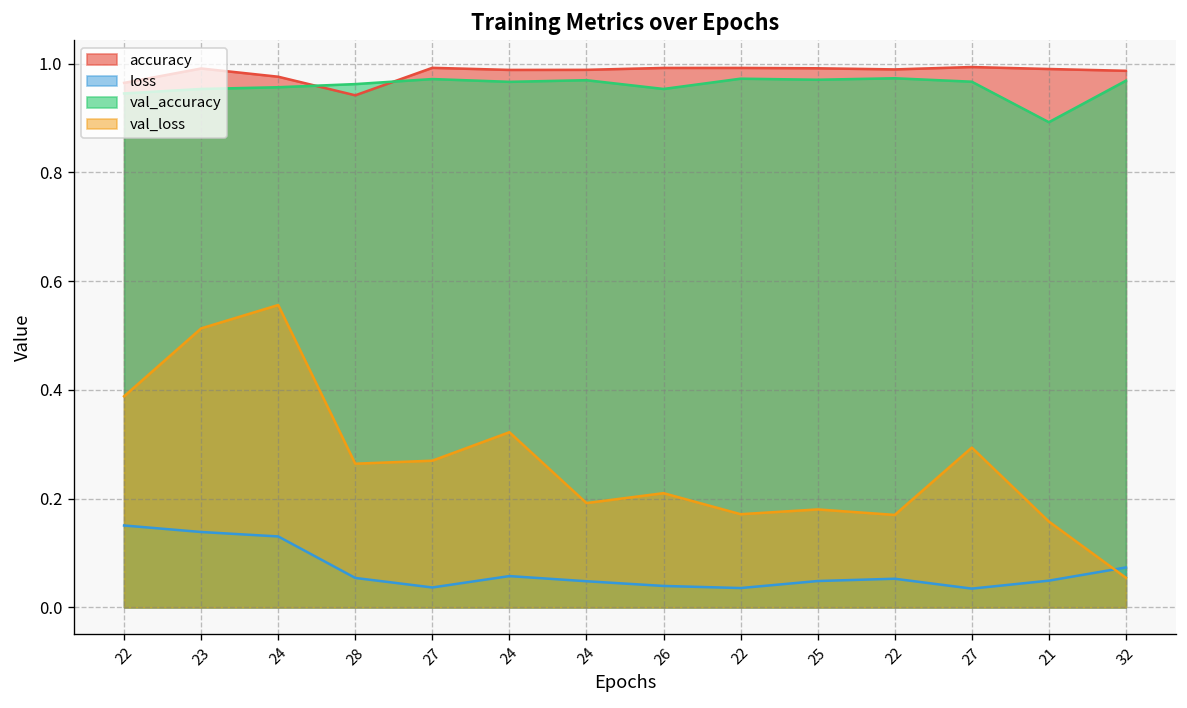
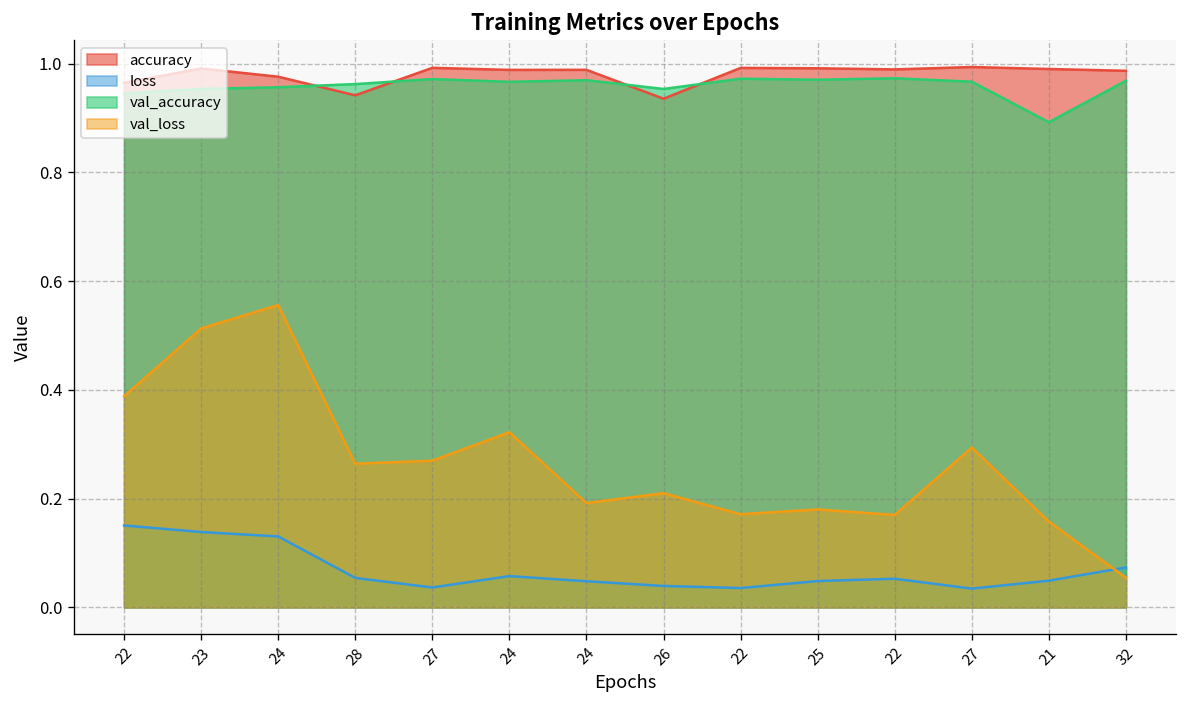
accuracy, 26: 0.99 -> 0.94
